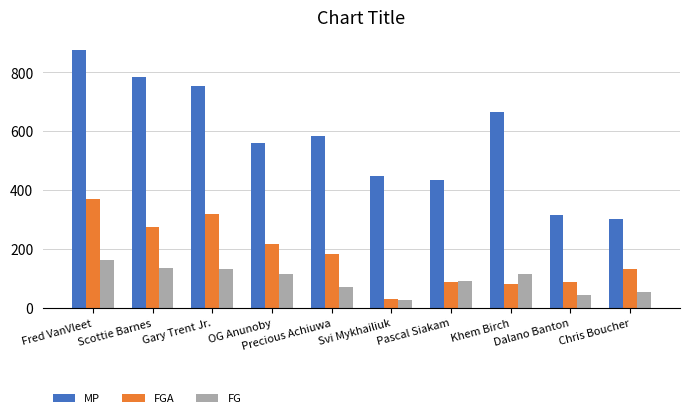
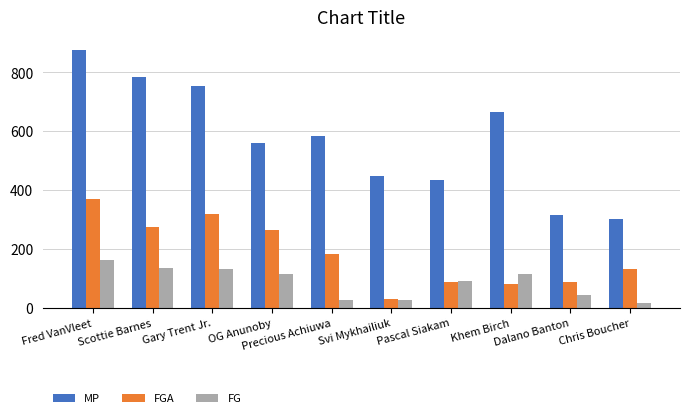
FGA, OG Anunoby: 220 -> 270
FG, Precious Achiuwa: 70 -> 30
FG, Chris Boucher: 50 -> 20
